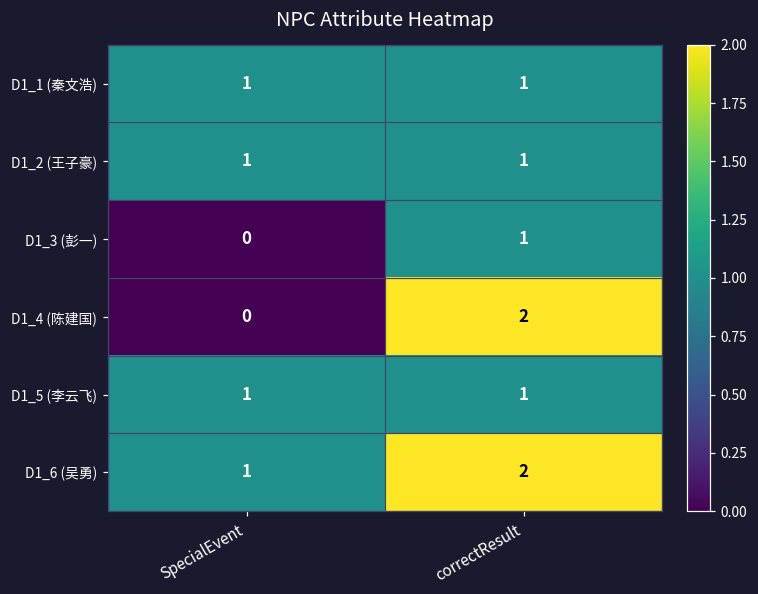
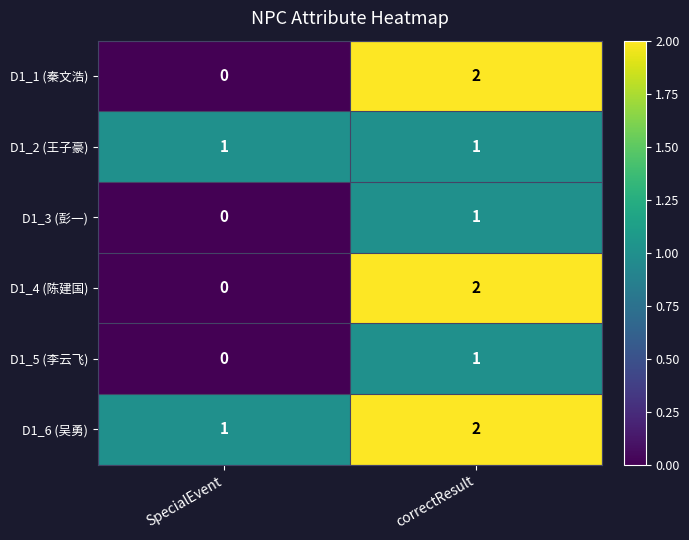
D1_1 (秦文浩), SpecialEvent: 1 -> 0
D1_1 (秦文浩), correctResult: 1 -> 2
D1_5 (李云飞), SpecialEvent: 1 -> 0
